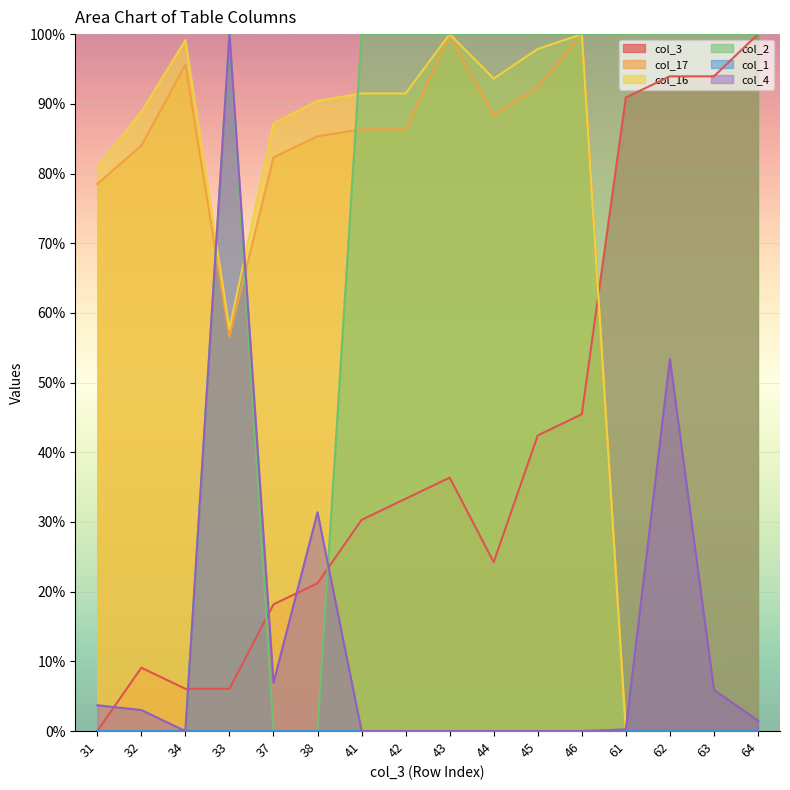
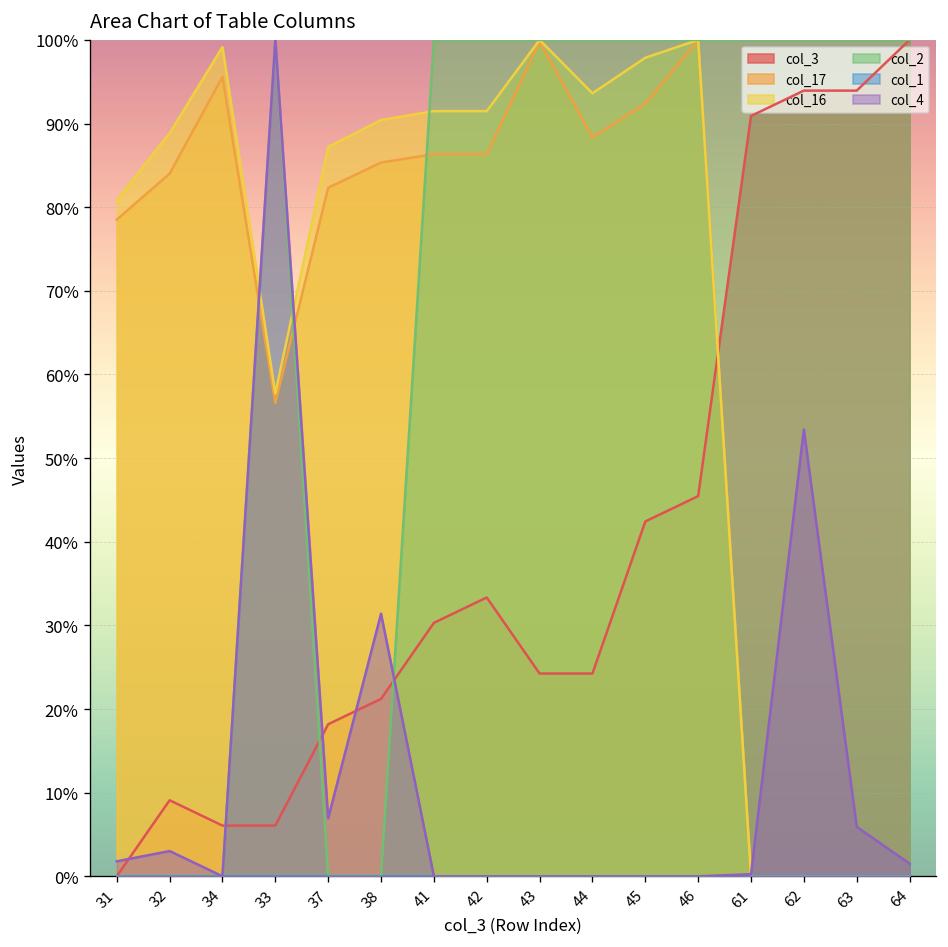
col_4, 31: 4% -> 2%
col_3, 43: 36% -> 24%
